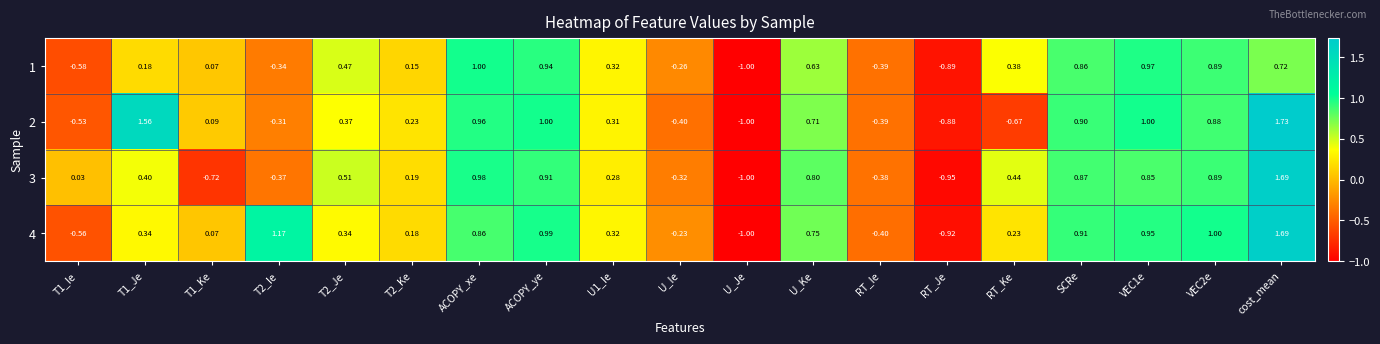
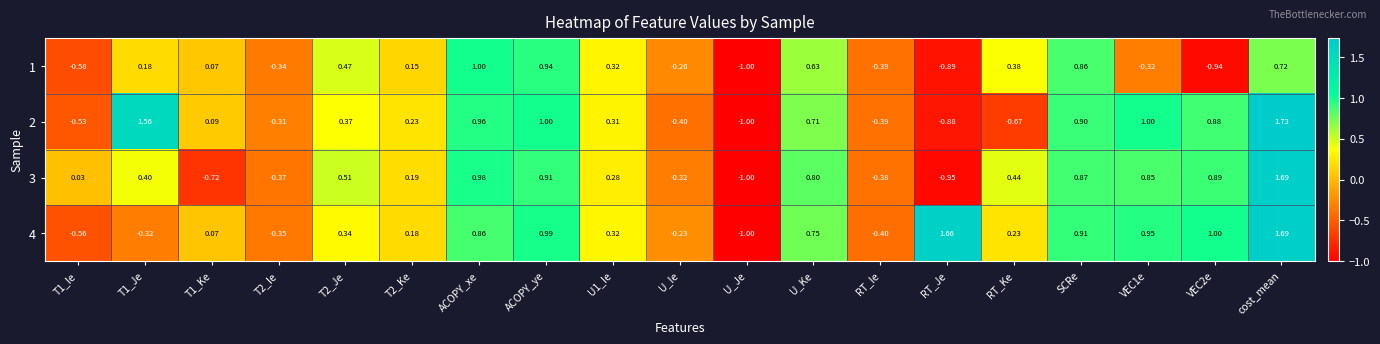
1, VEC1e: 0.97 -> -0.32
1, VEC2e: 0.89 -> -0.94
4, T1_Je: 0.34 -> -0.32
4, T2_Ie: 1.17 -> -0.35
4, RT_Je: -0.92 -> 1.66
